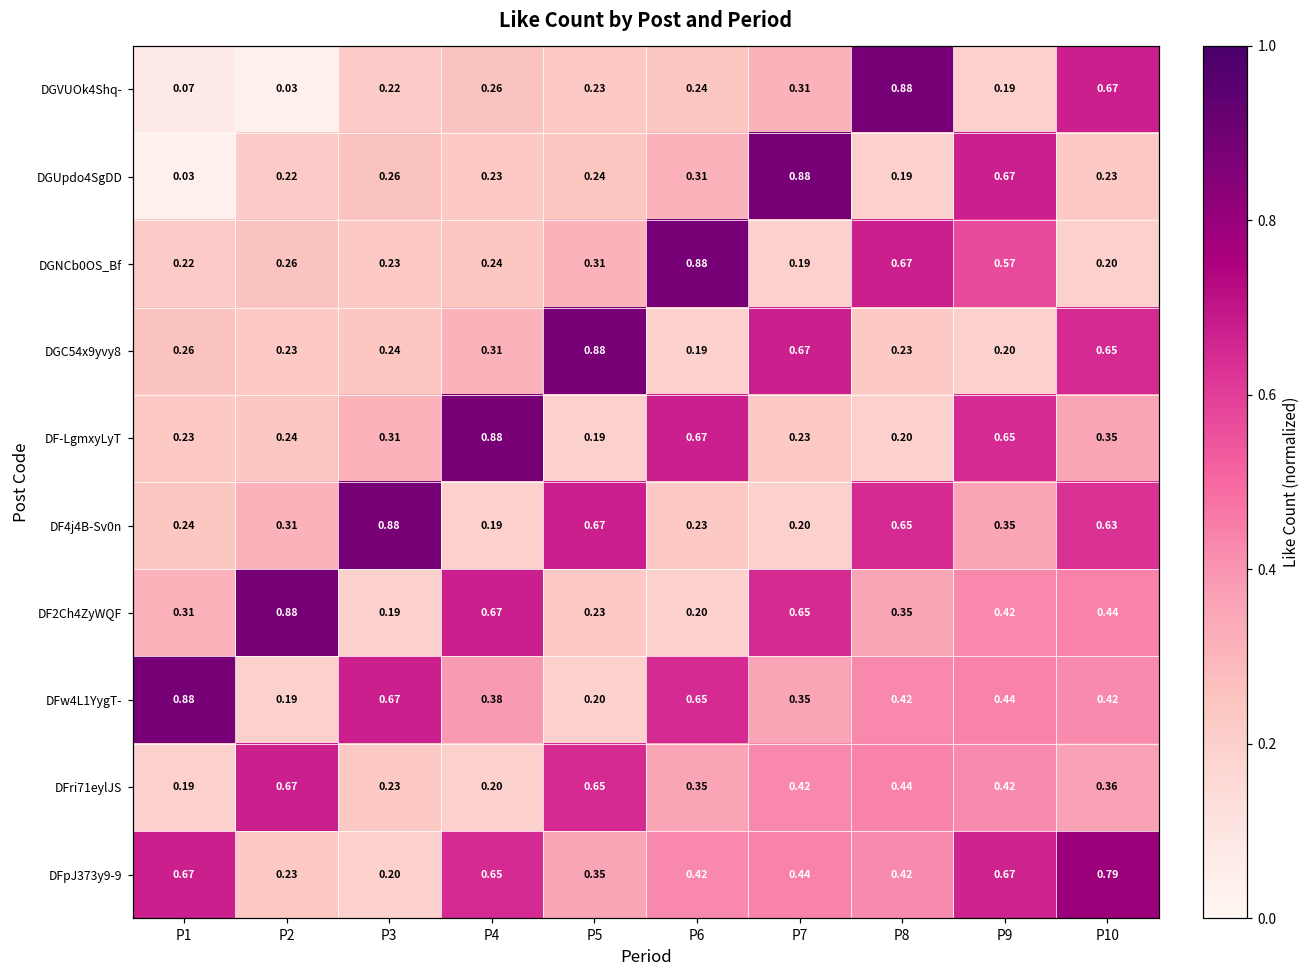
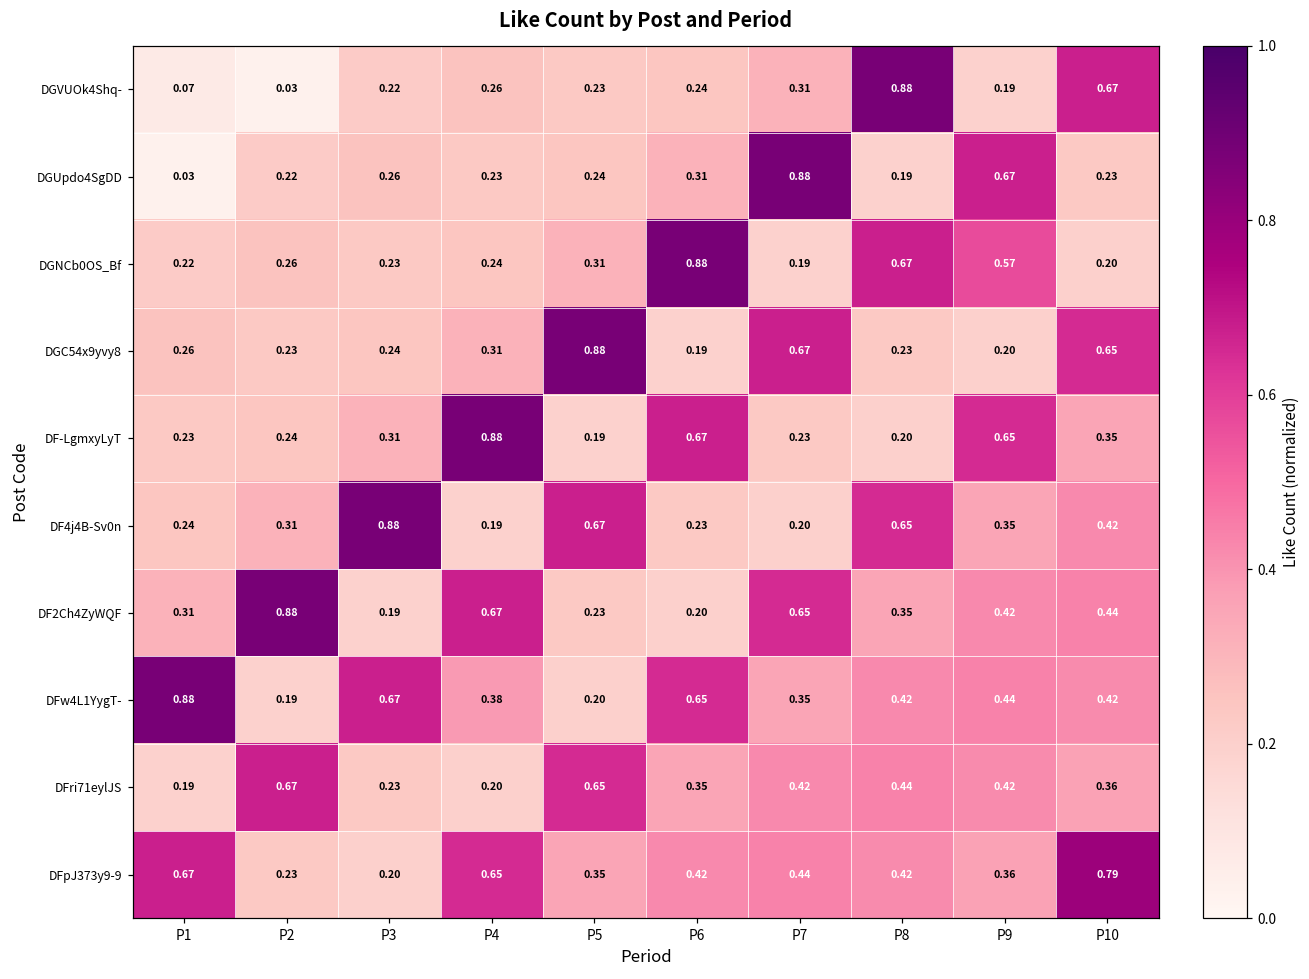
DF4j4B-Sv0n, P10: 0.63 -> 0.42
DFpJ373y9-9, P9: 0.67 -> 0.36
